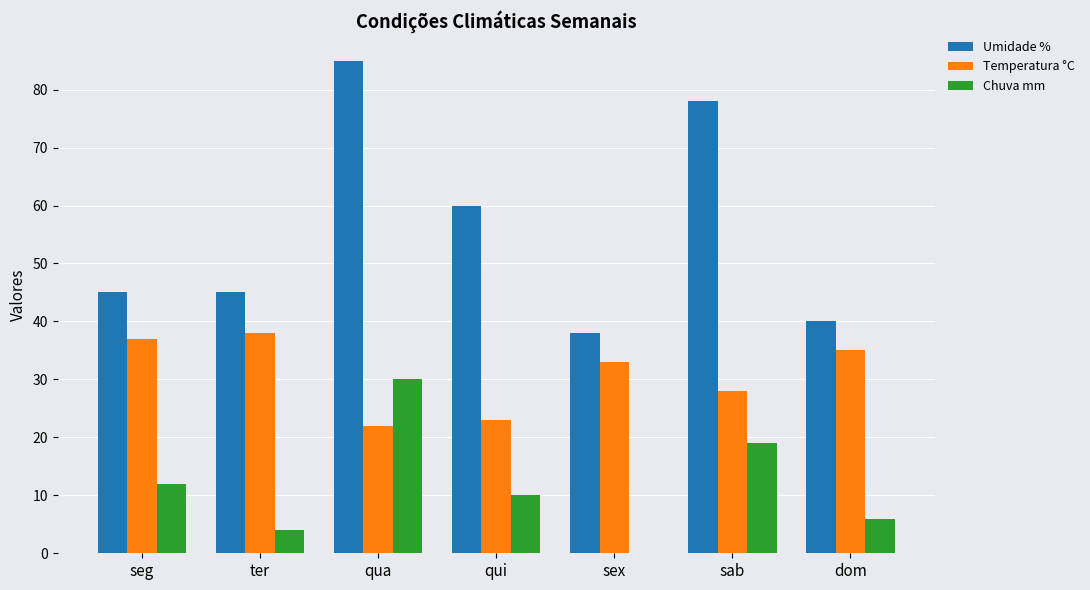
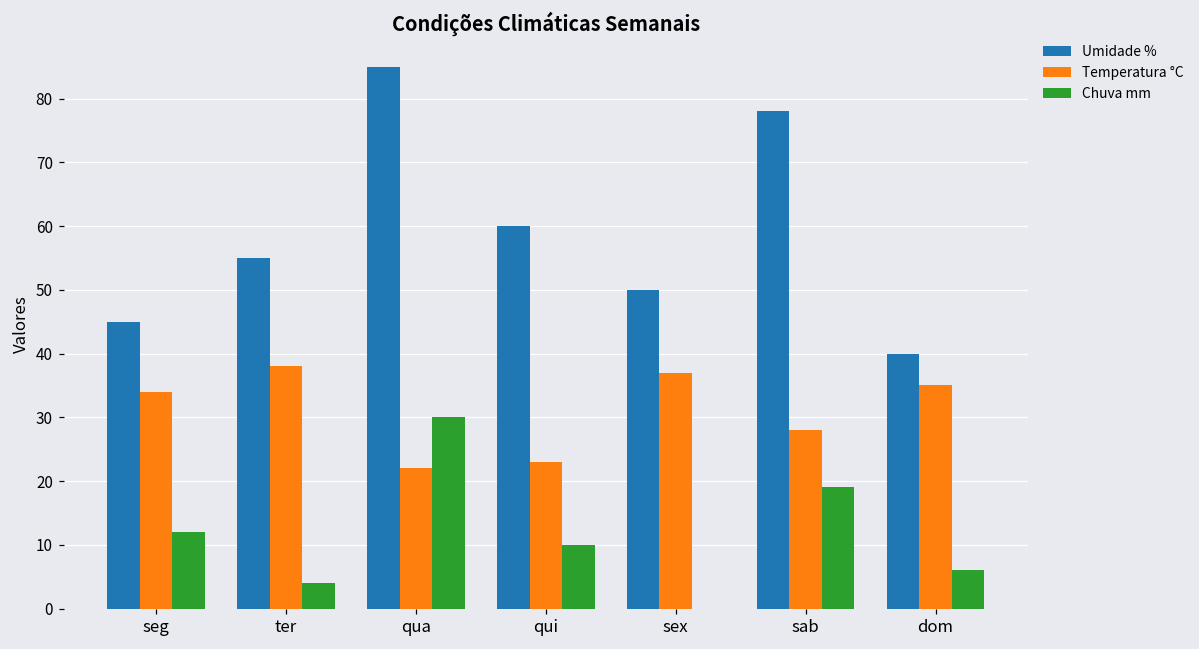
Temperatura °C, seg: 37 -> 34
Umidade %, ter: 45 -> 55
Umidade %, sex: 38 -> 50
Temperatura °C, sex: 33 -> 37
